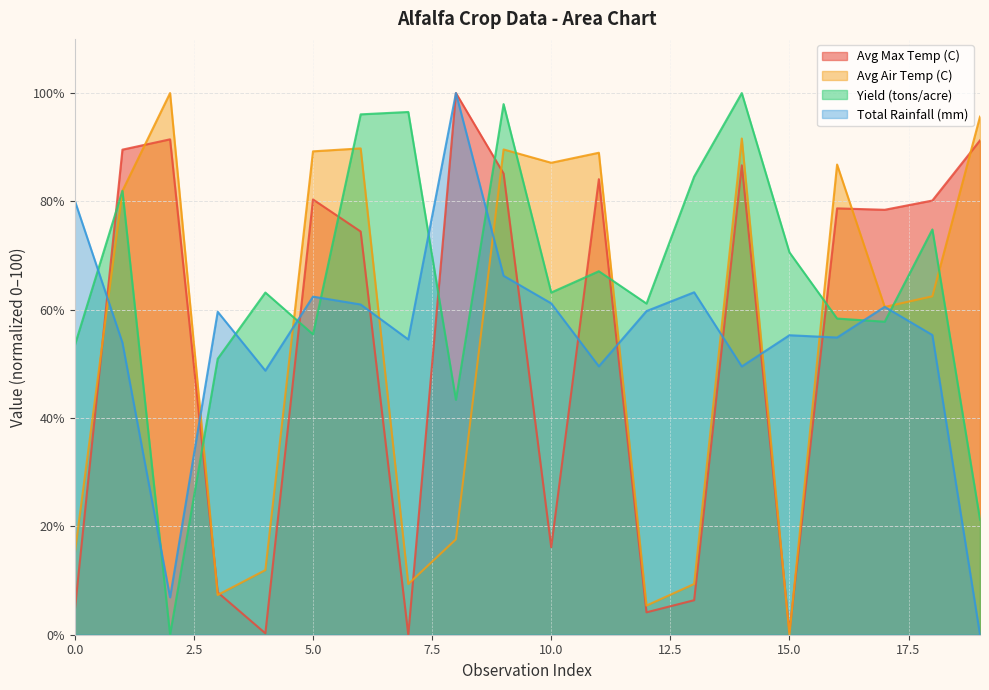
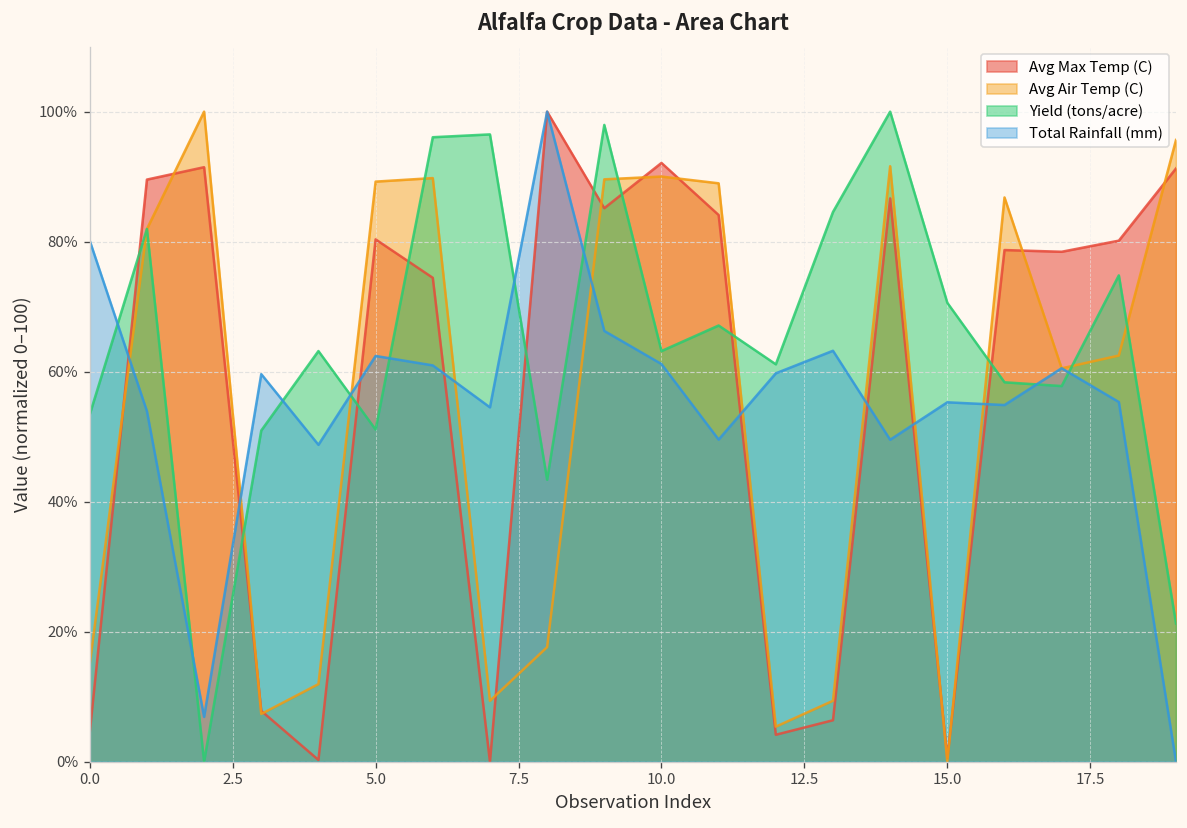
Yield (tons/acre), 5.0: 55% -> 51%
Avg Max Temp (C), 10.0: 16% -> 92%
Avg Air Temp (C), 10.0: 87% -> 90%
